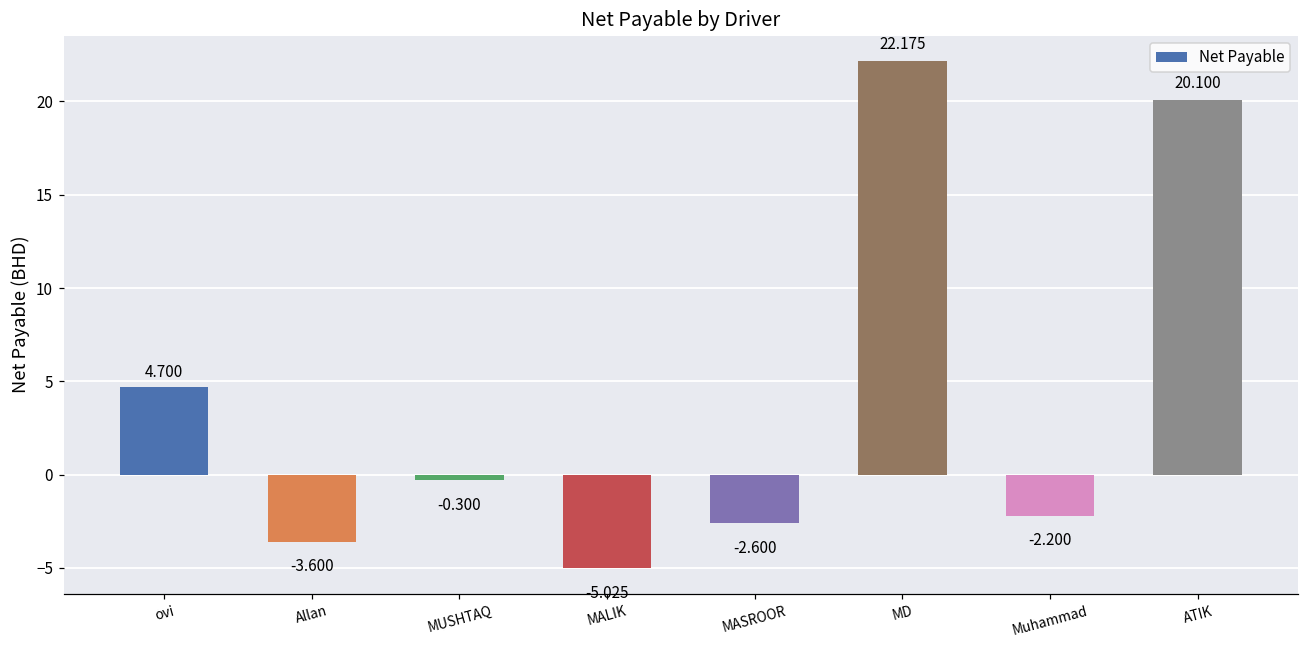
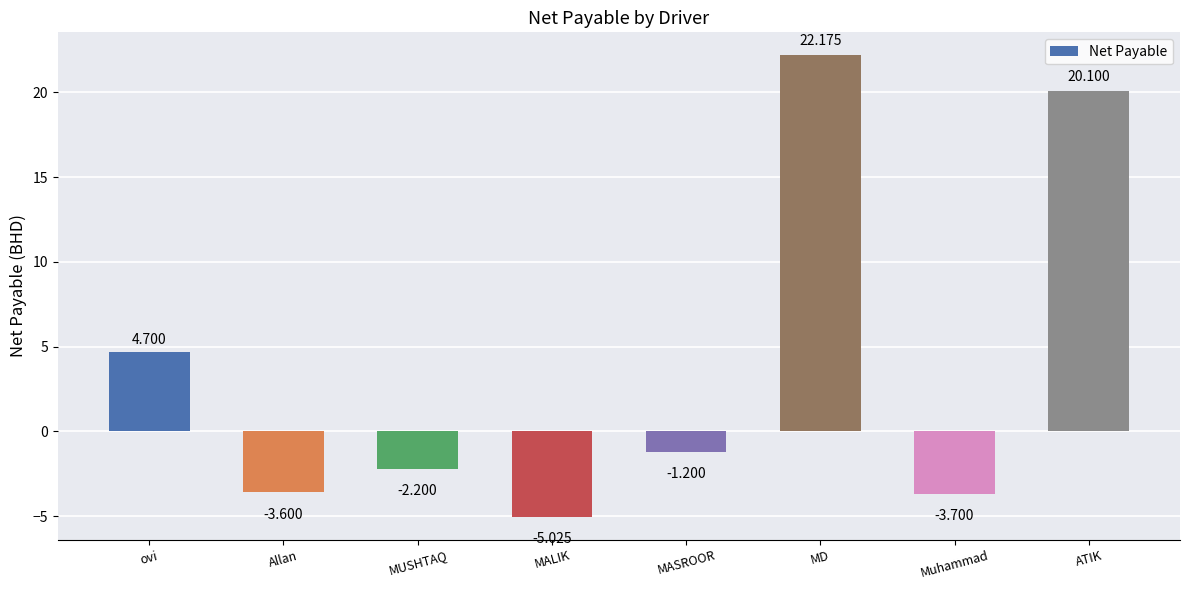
MUSHTAQ: -0.300 -> -2.200
MASROOR: -2.600 -> -1.200
Muhammad: -2.200 -> -3.700
